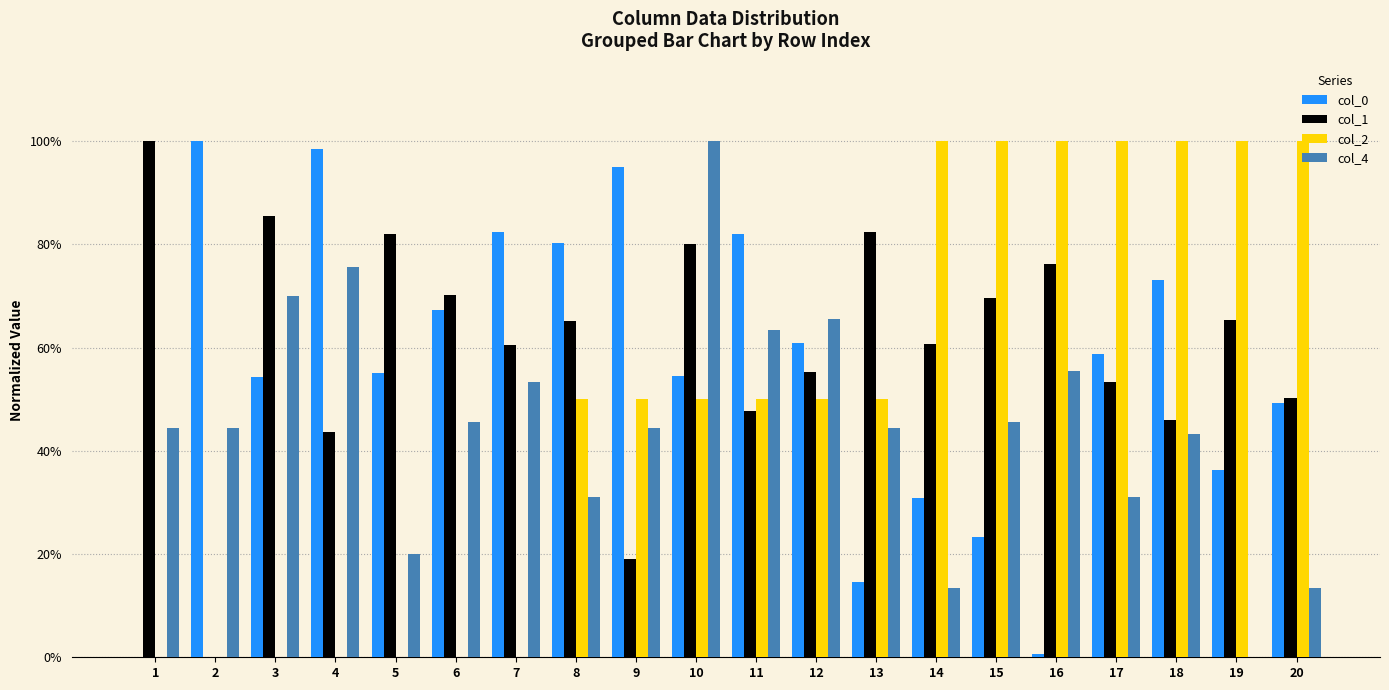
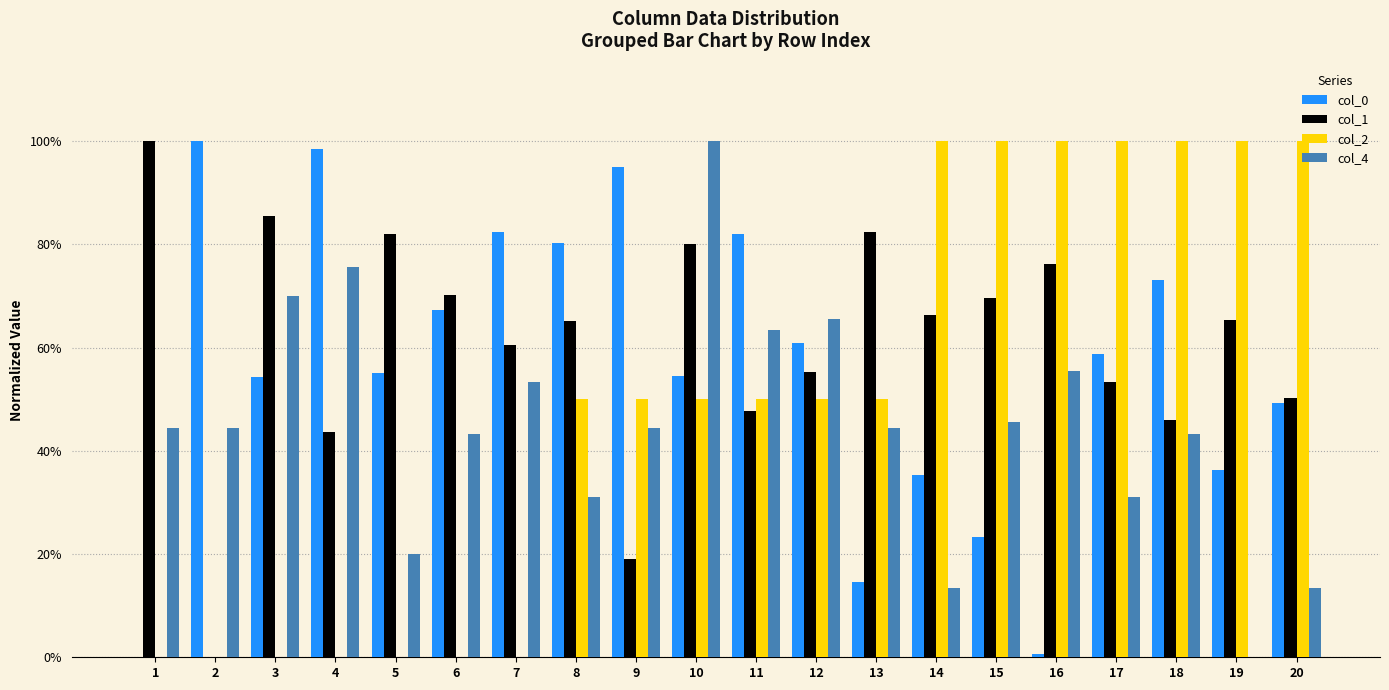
col_4, 6: 46% -> 43%
col_0, 14: 31% -> 35%
col_1, 14: 61% -> 66%
